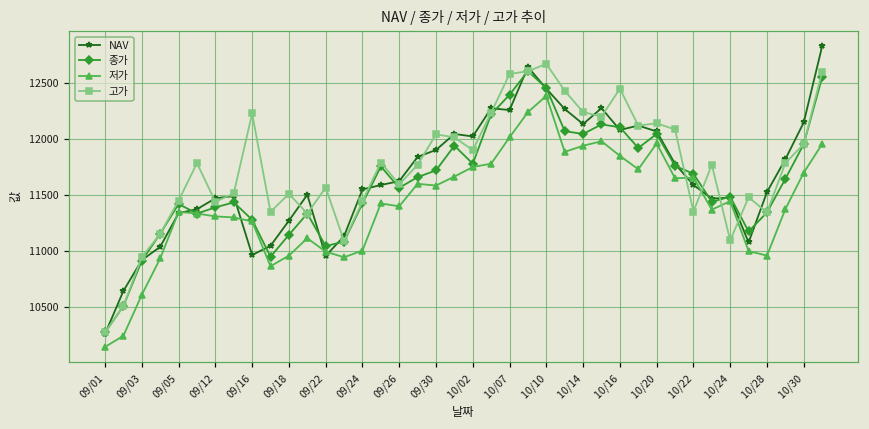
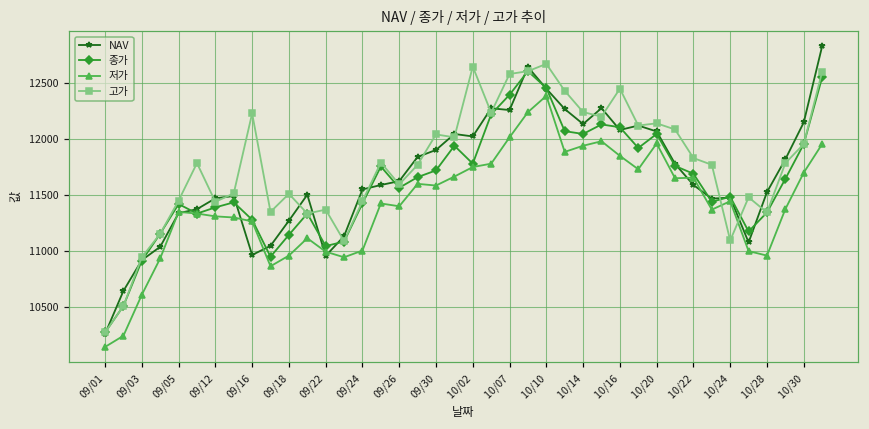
고가, 09/22: 11570 -> 11370
고가, 10/02: 11900 -> 12650
고가, 10/22: 11350 -> 11830
